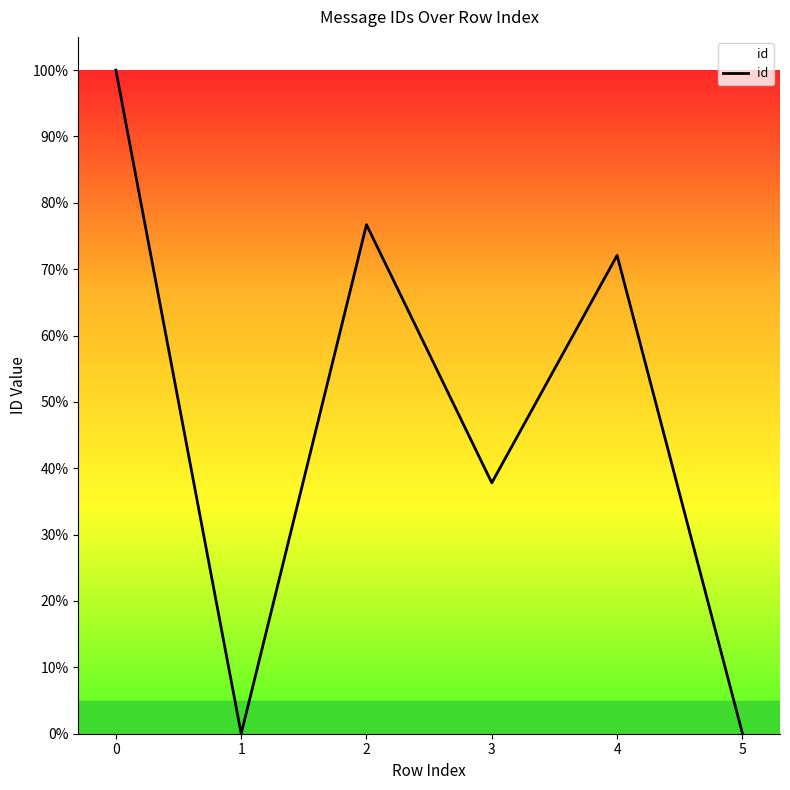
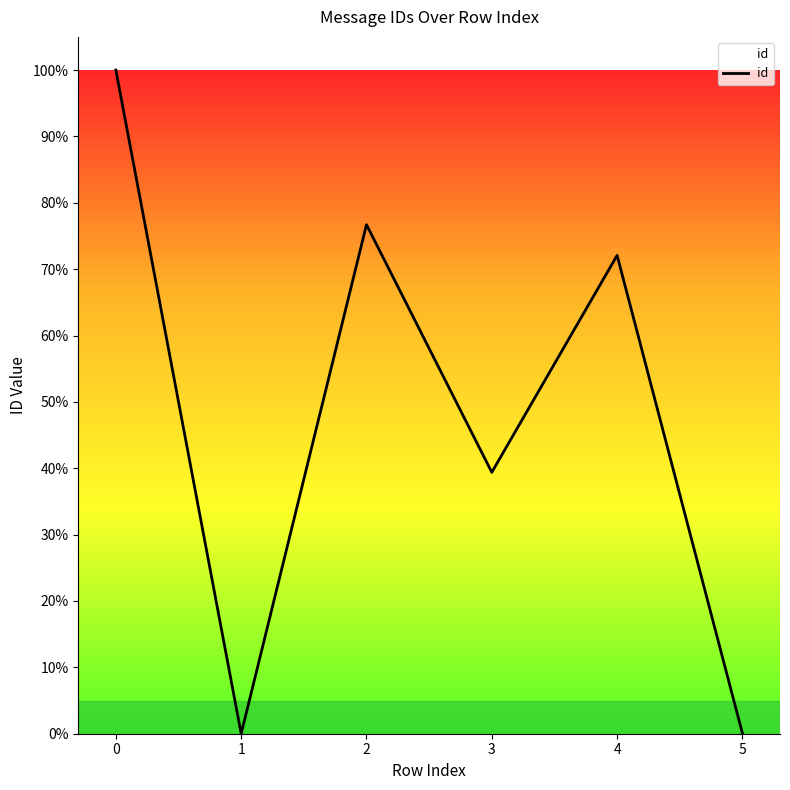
3: 38% -> 39%
